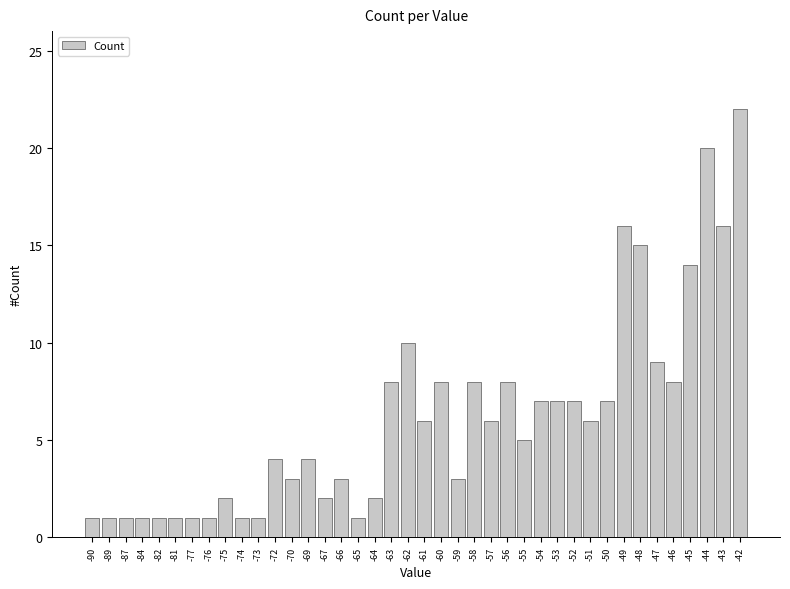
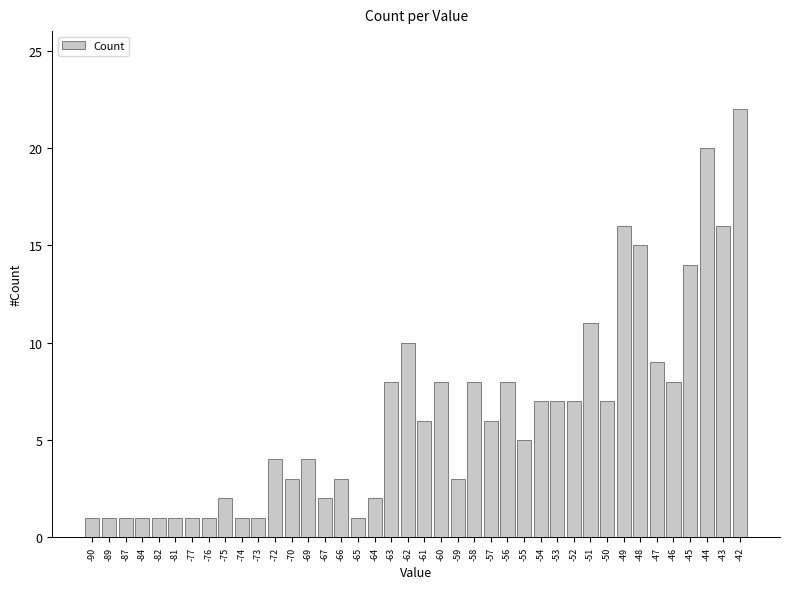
-51: 6 -> 11
